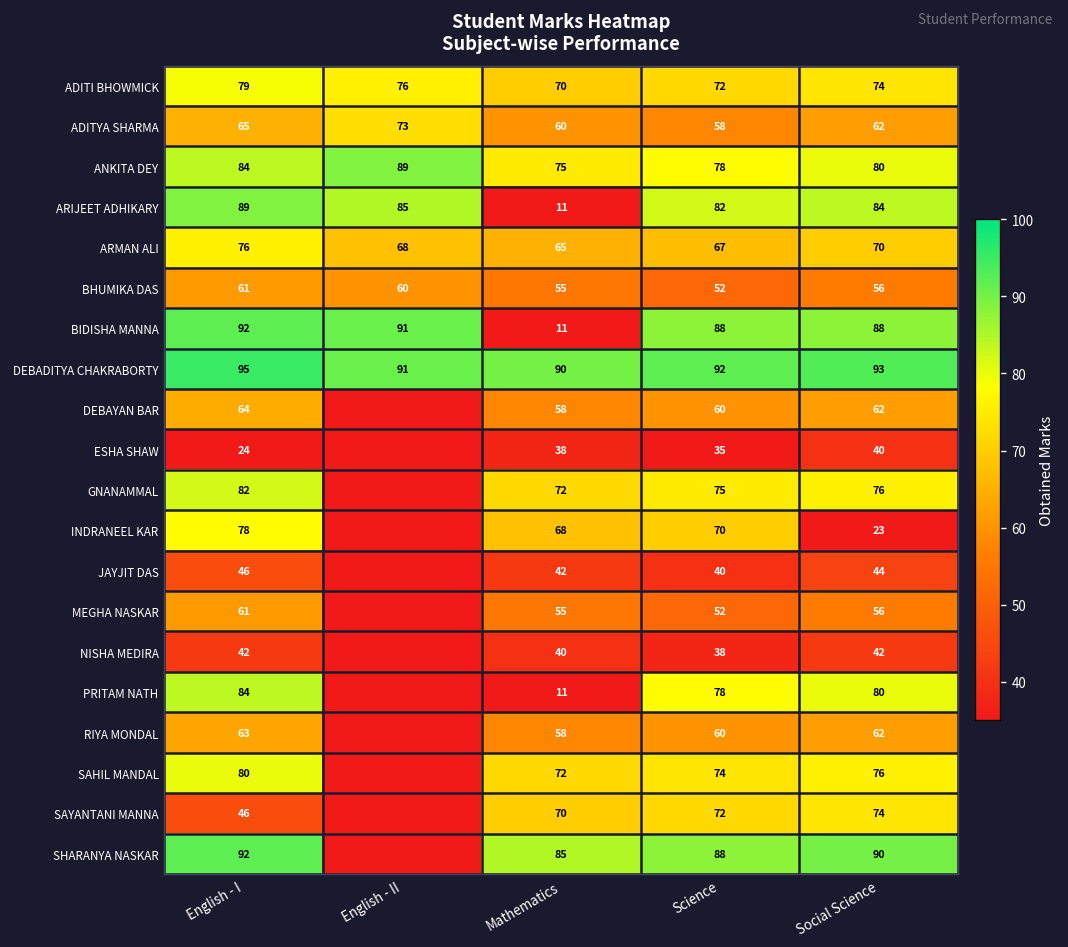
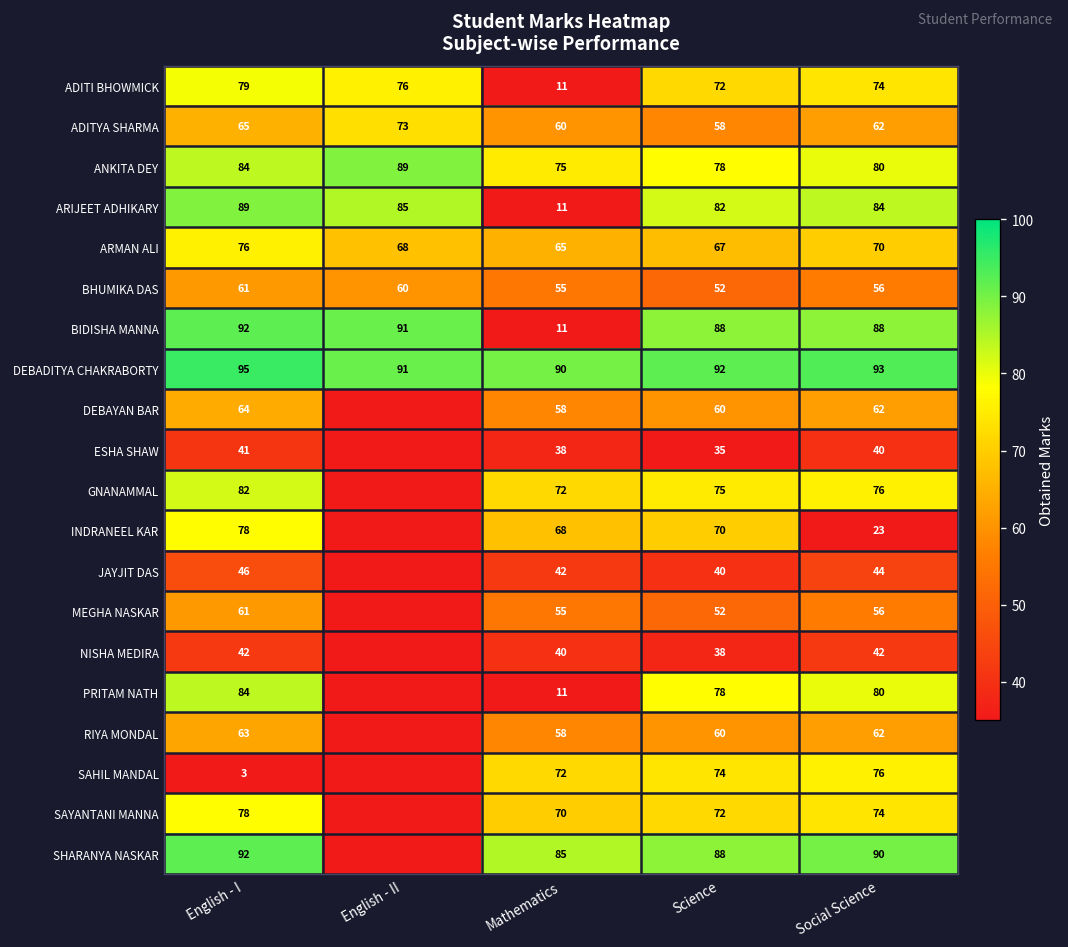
ADITI BHOWMICK, Mathematics: 70 -> 11
ESHA SHAW, English - I: 24 -> 41
SAHIL MANDAL, English - I: 80 -> 3
SAYANTANI MANNA, English - I: 46 -> 78
